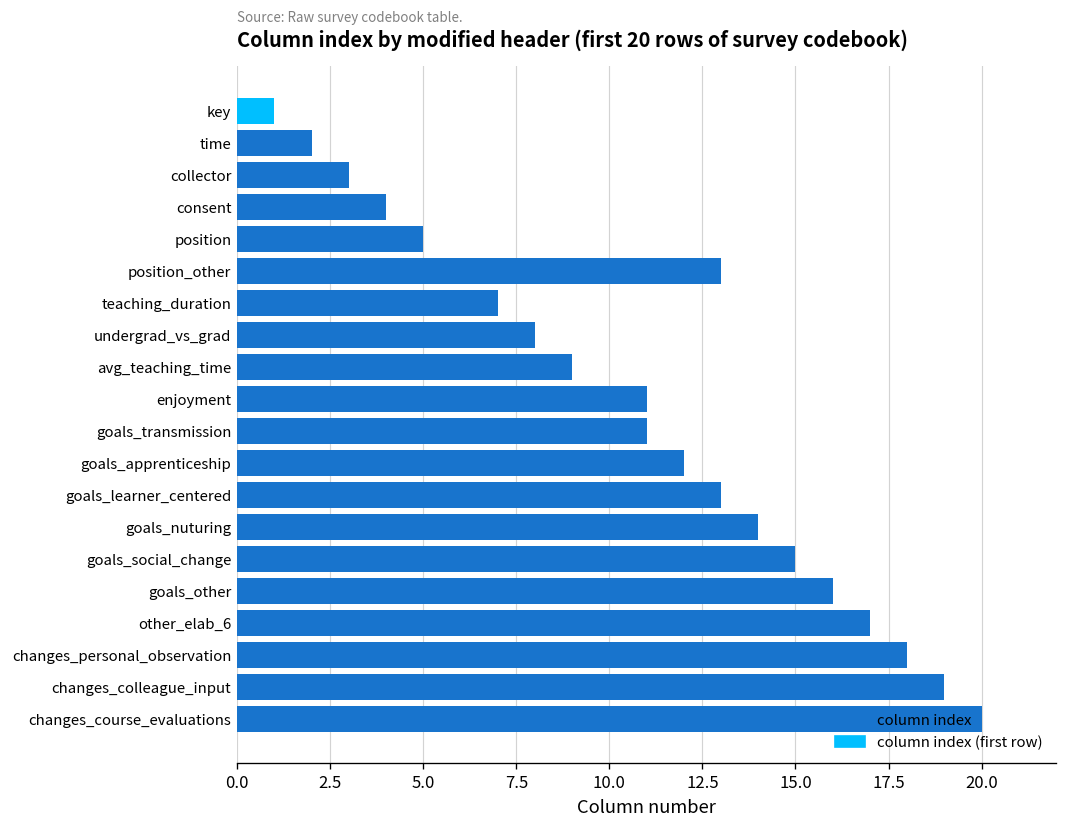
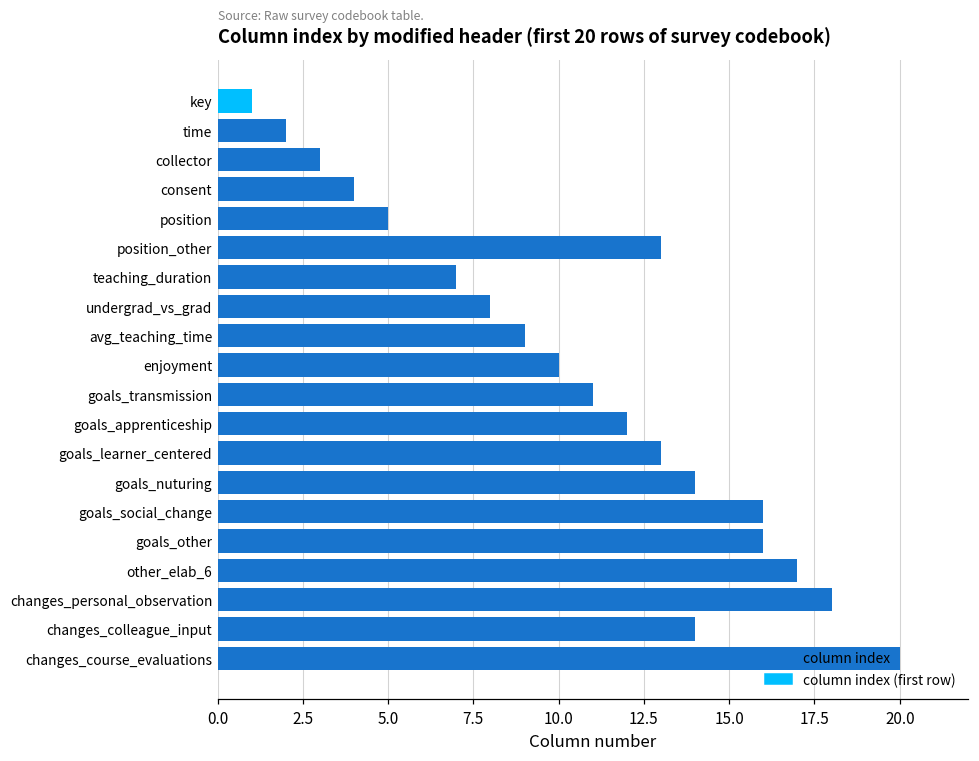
enjoyment: 11 -> 10
goals_social_change: 15 -> 16
changes_colleague_input: 19 -> 14
